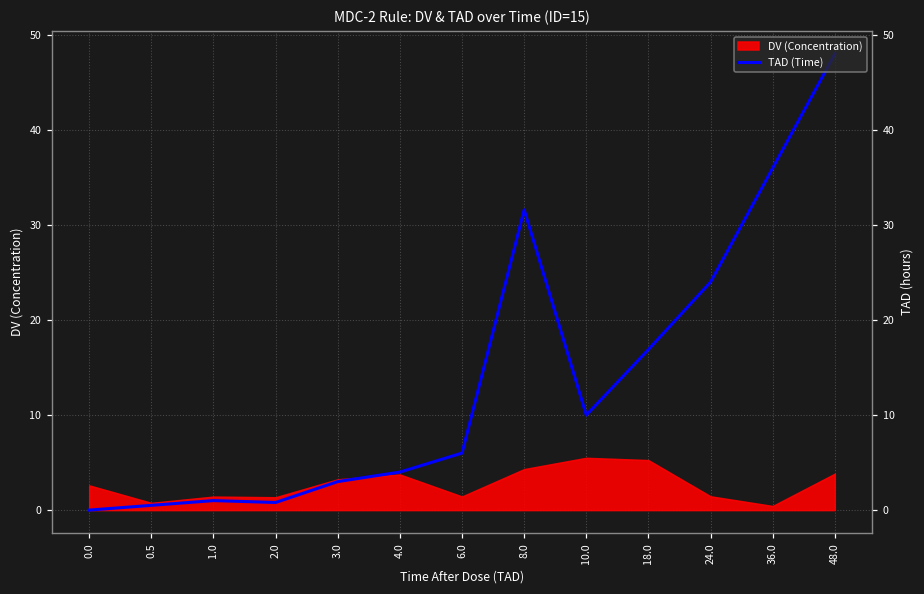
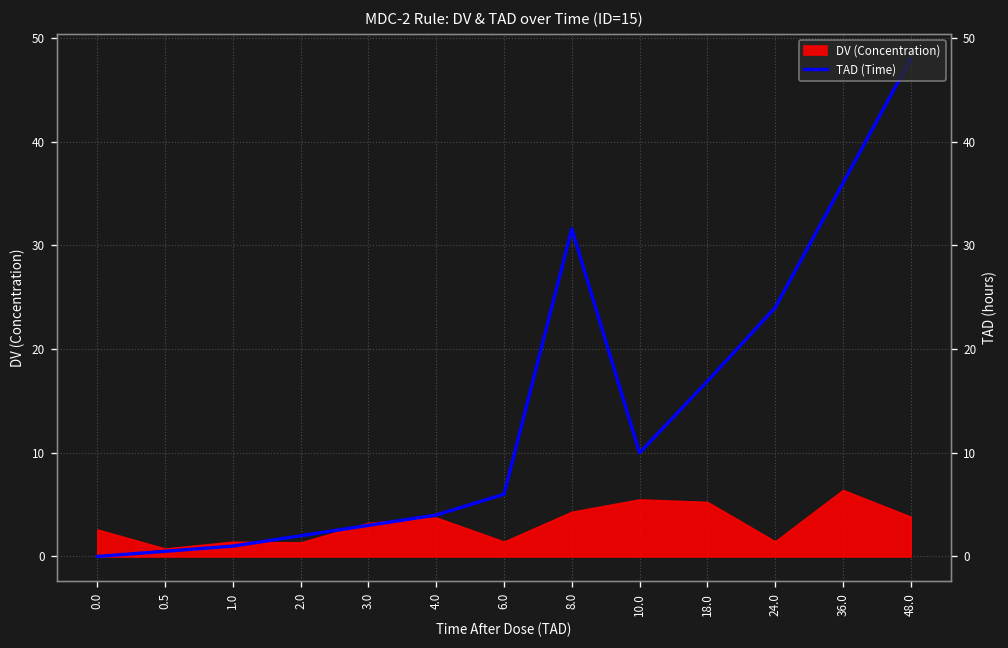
TAD (Time), 2.0: 1 -> 2
DV (Concentration), 36.0: 0 -> 6
